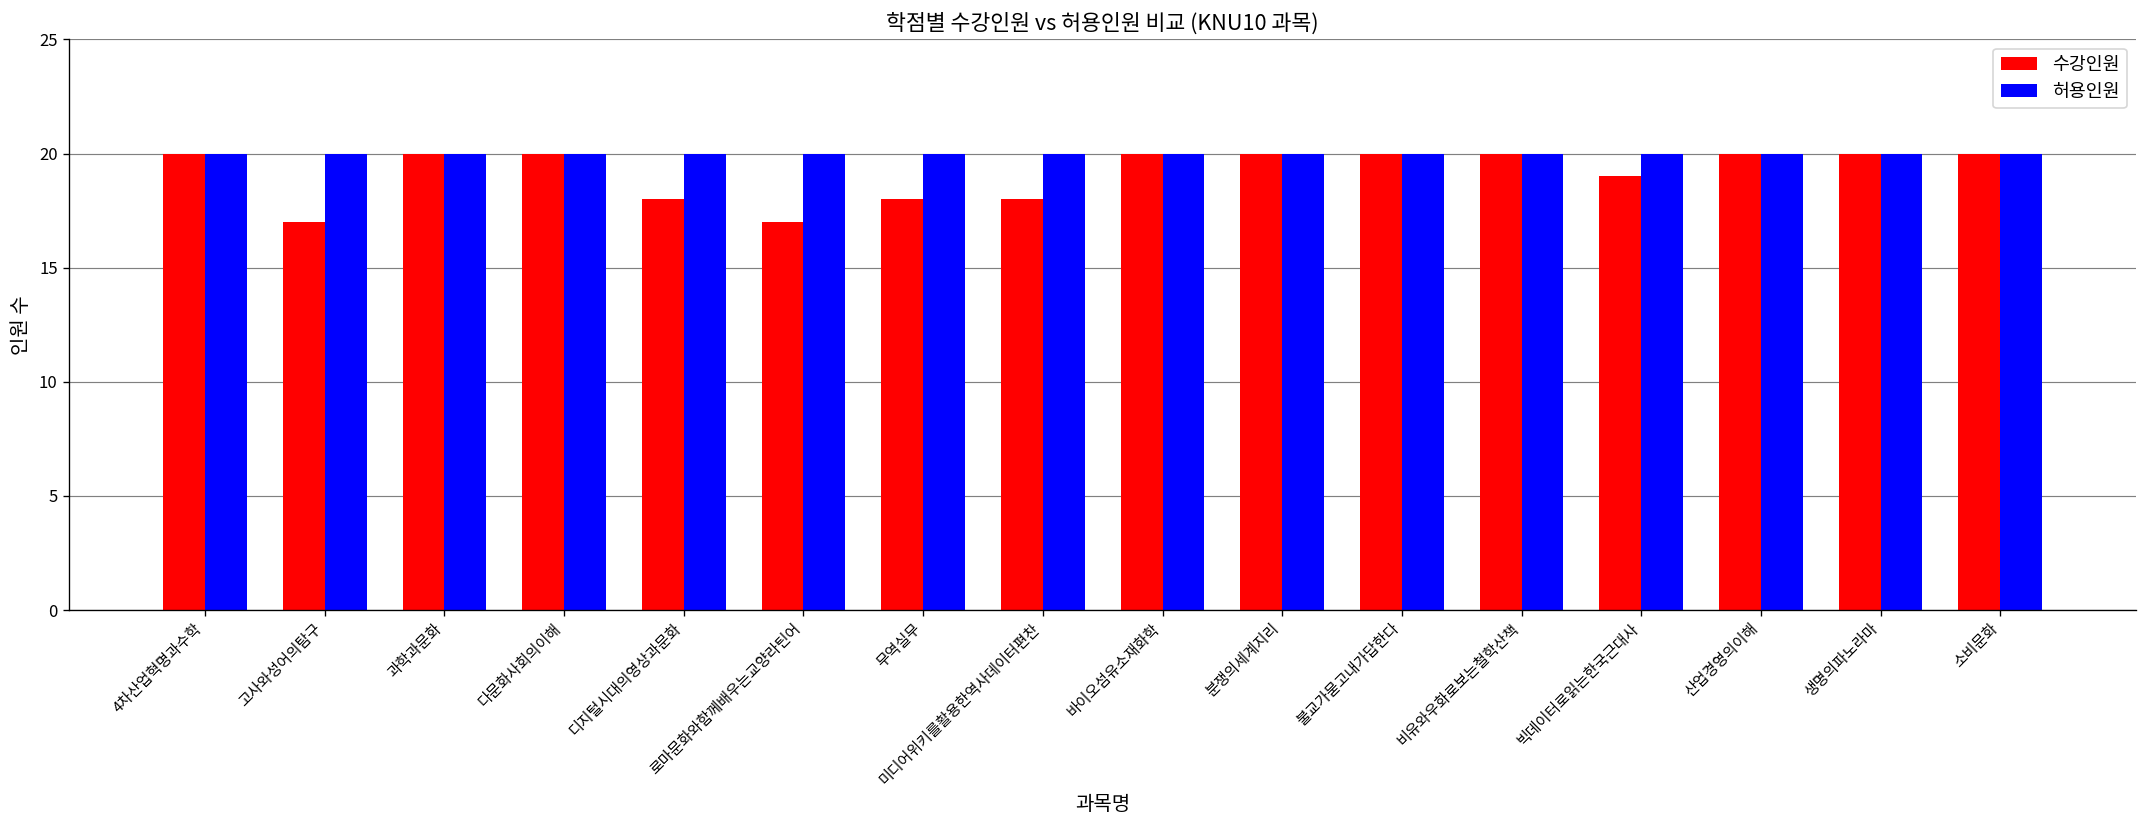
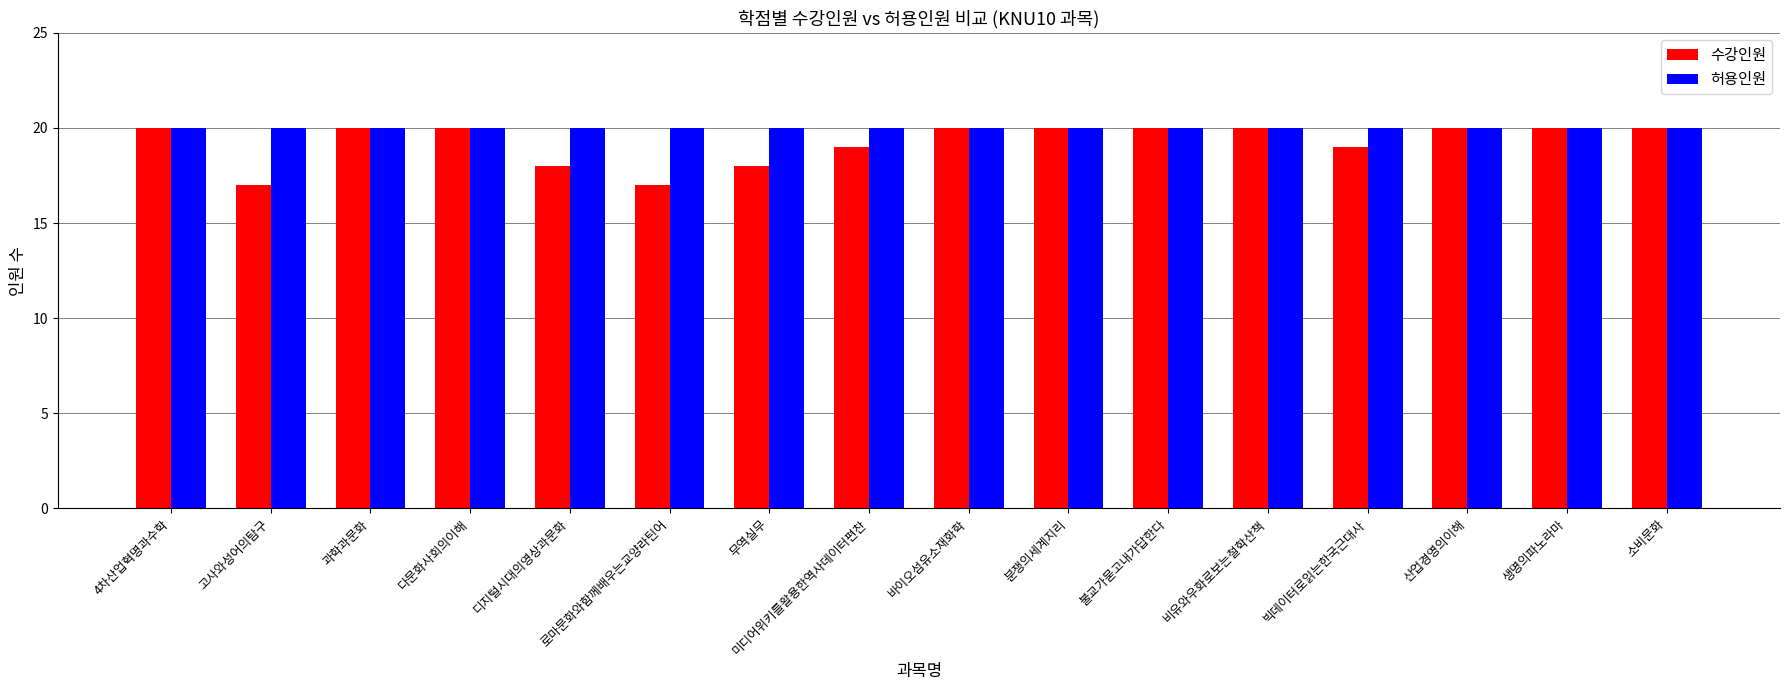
수강인원, 미디어위키를활용한역사데이터편찬: 18 -> 19
